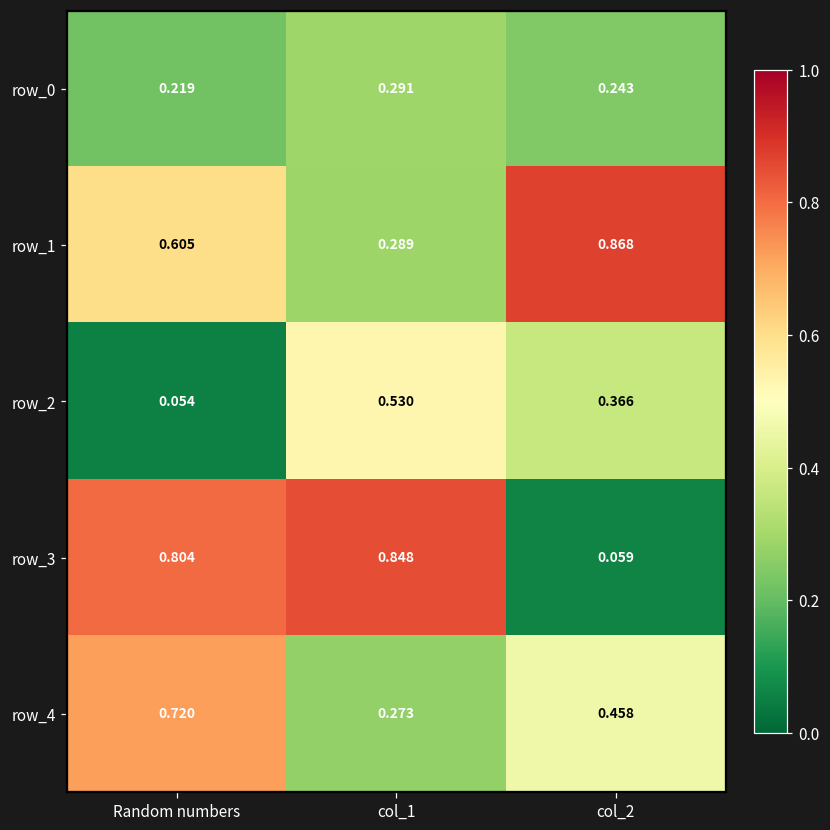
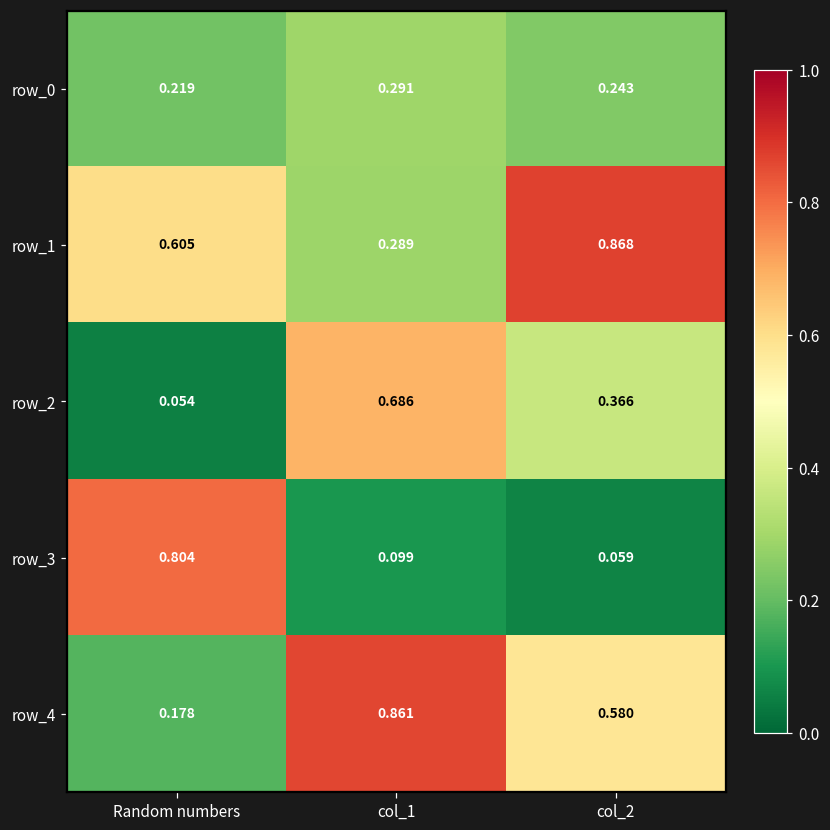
row_2, col_1: 0.530 -> 0.686
row_3, col_1: 0.848 -> 0.099
row_4, Random numbers: 0.720 -> 0.178
row_4, col_1: 0.273 -> 0.861
row_4, col_2: 0.458 -> 0.580
